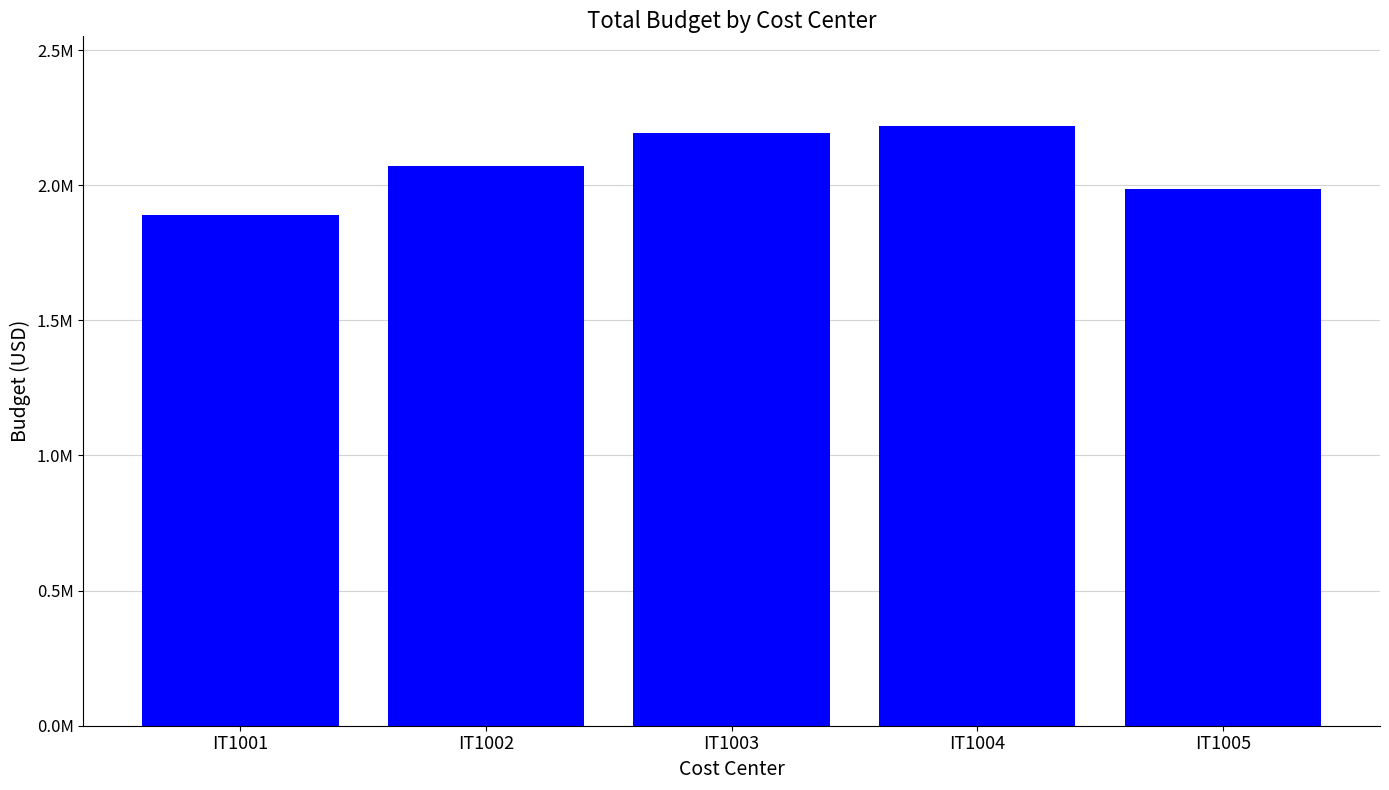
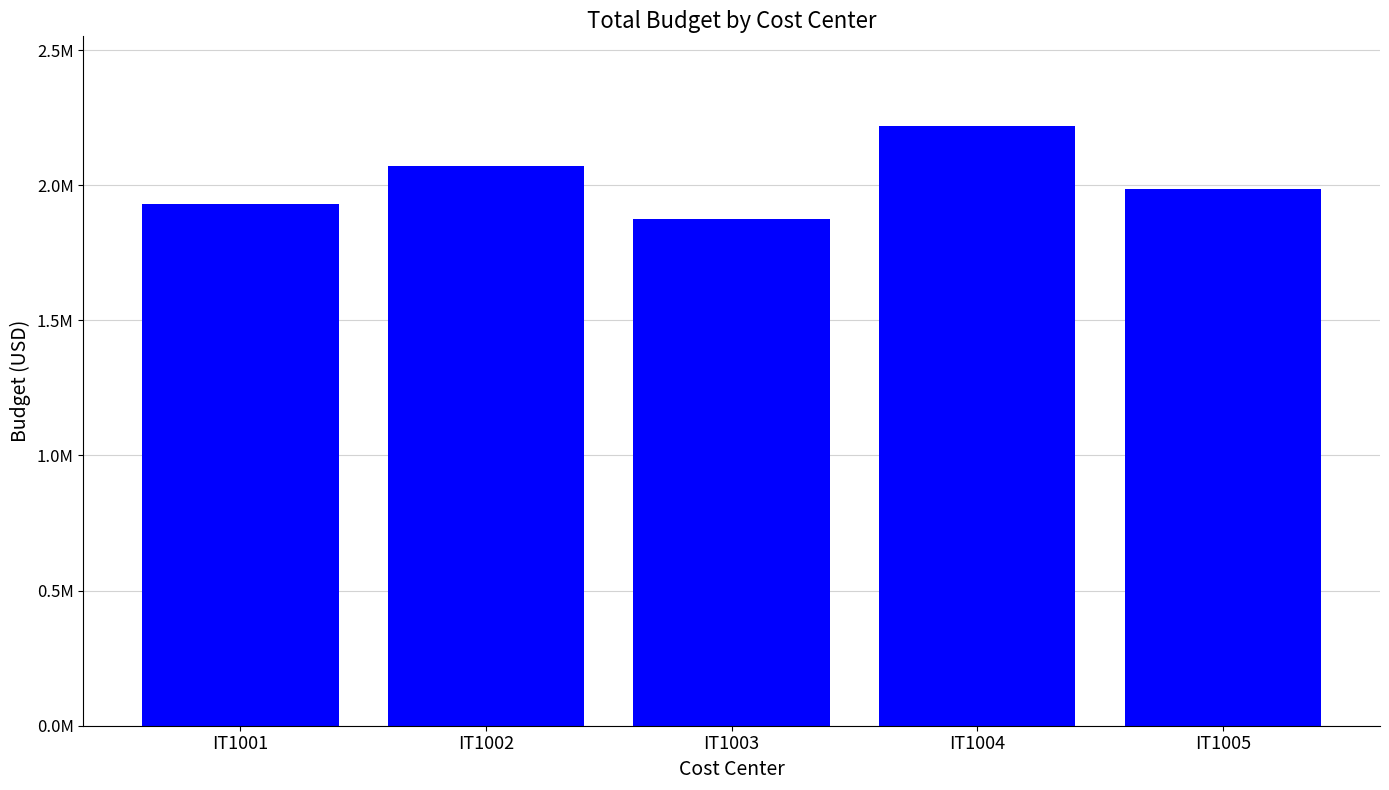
IT1001: 1890000 -> 1930000
IT1003: 2190000 -> 1870000
